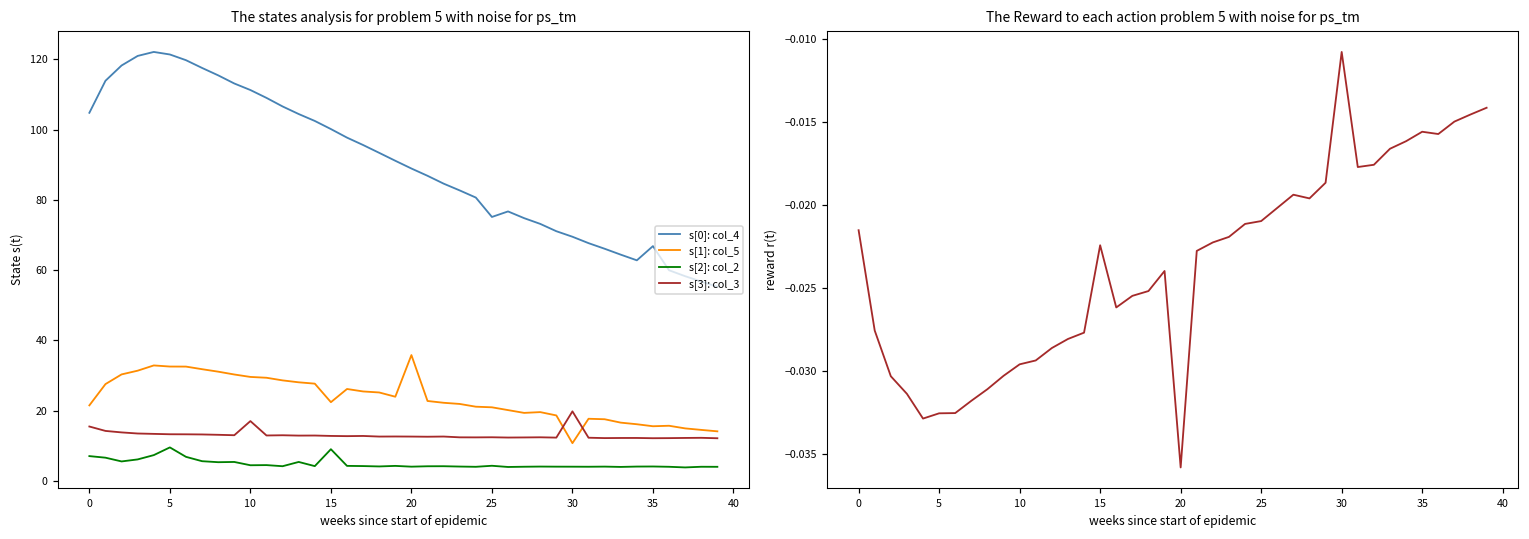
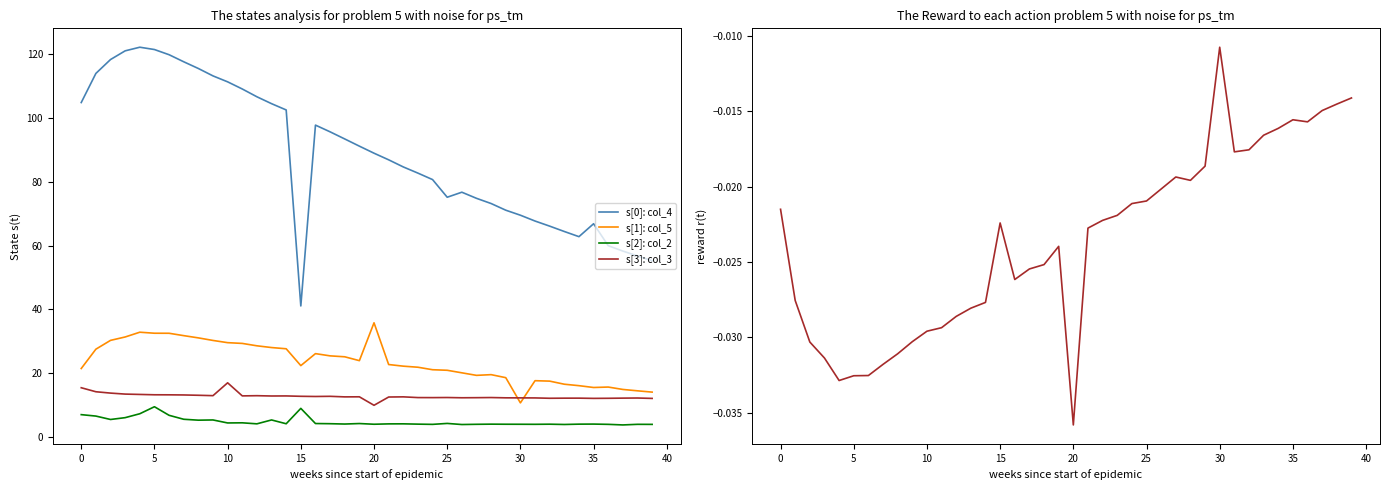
The states analysis for problem 5 with noise for ps_tm, s[0]: col_4, 15: 100 -> 41
The states analysis for problem 5 with noise for ps_tm, s[3]: col_3, 20: 13 -> 10
The states analysis for problem 5 with noise for ps_tm, s[3]: col_3, 30: 20 -> 12
